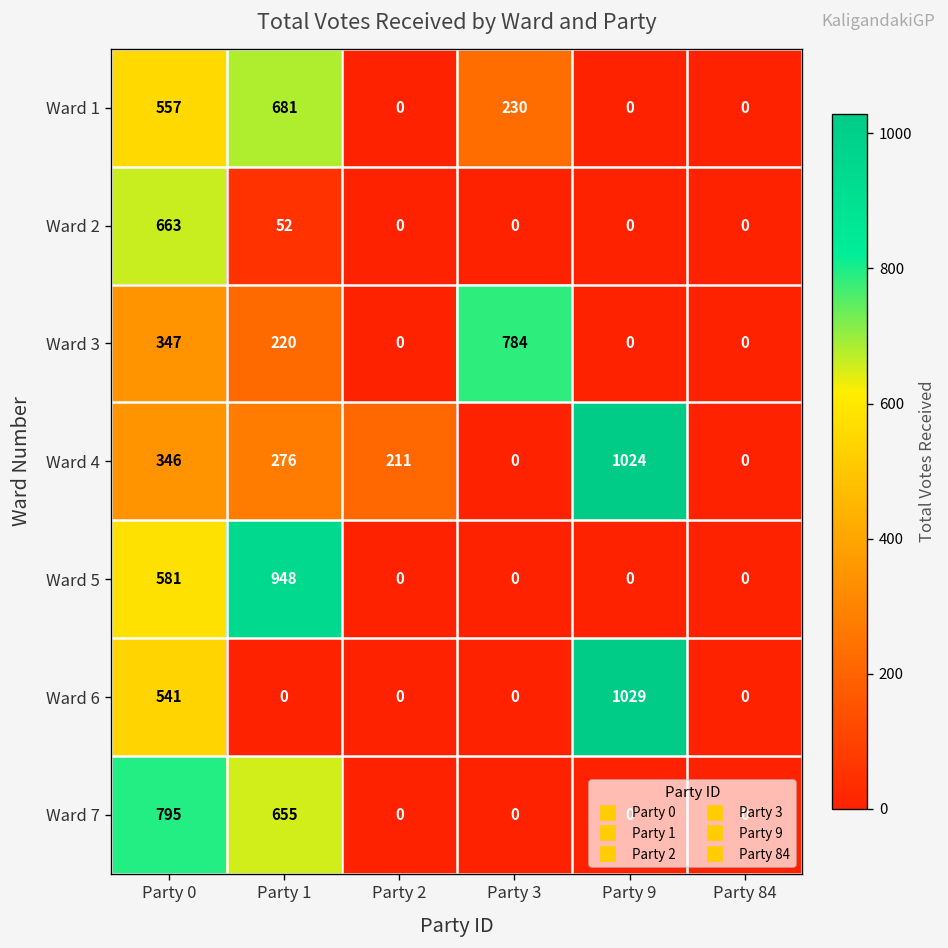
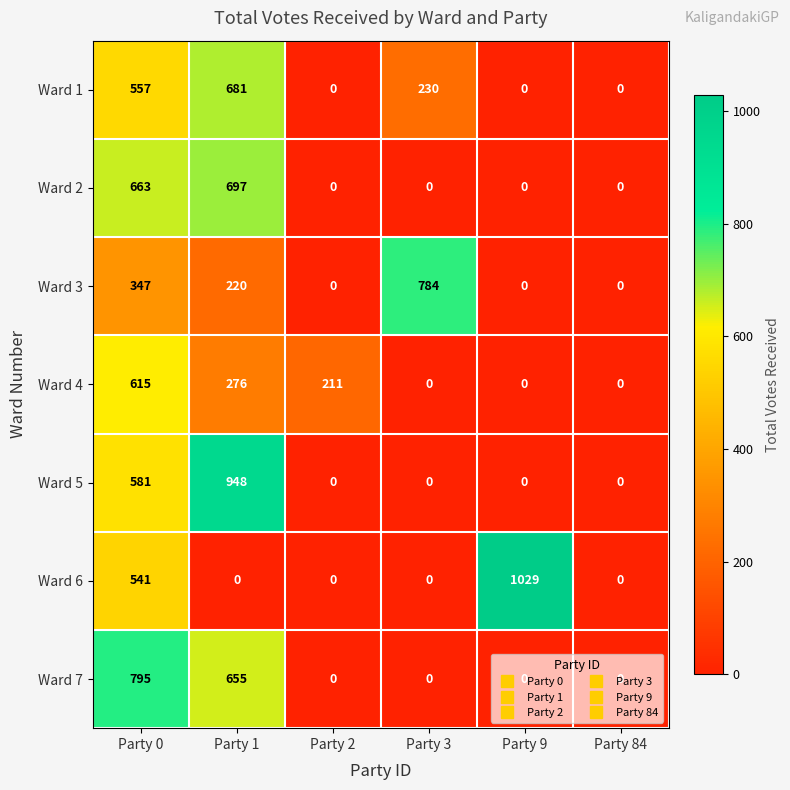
Ward 2, Party 1: 52 -> 697
Ward 4, Party 0: 346 -> 615
Ward 4, Party 9: 1024 -> 0
